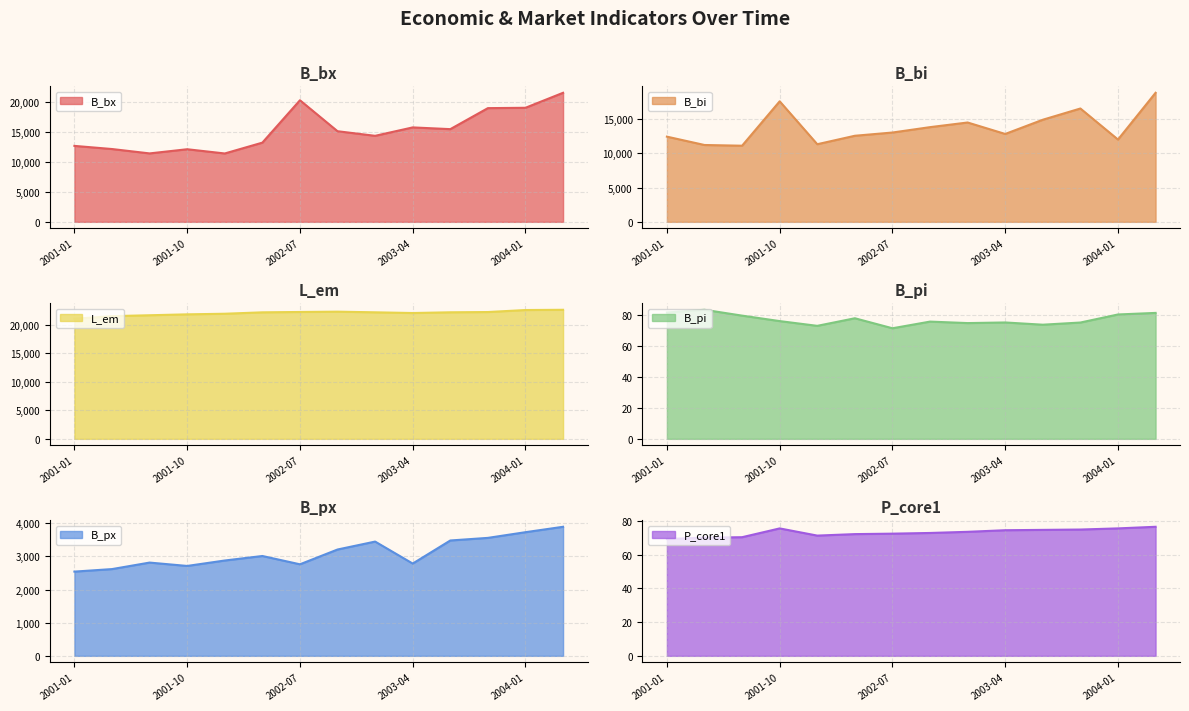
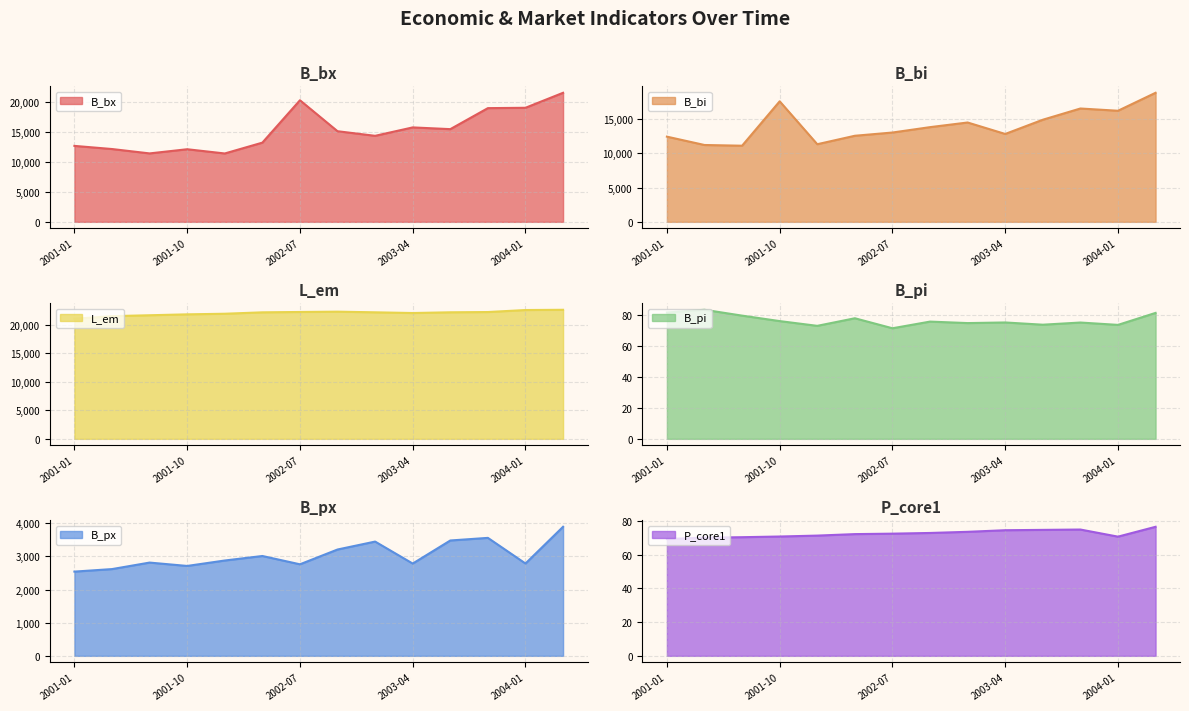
B_bi, 2004-01: 12,000 -> 16,000
B_pi, 2004-01: 81 -> 74
B_px, 2004-01: 3,700 -> 2,800
P_core1, 2001-10: 76 -> 71
P_core1, 2004-01: 76 -> 71
